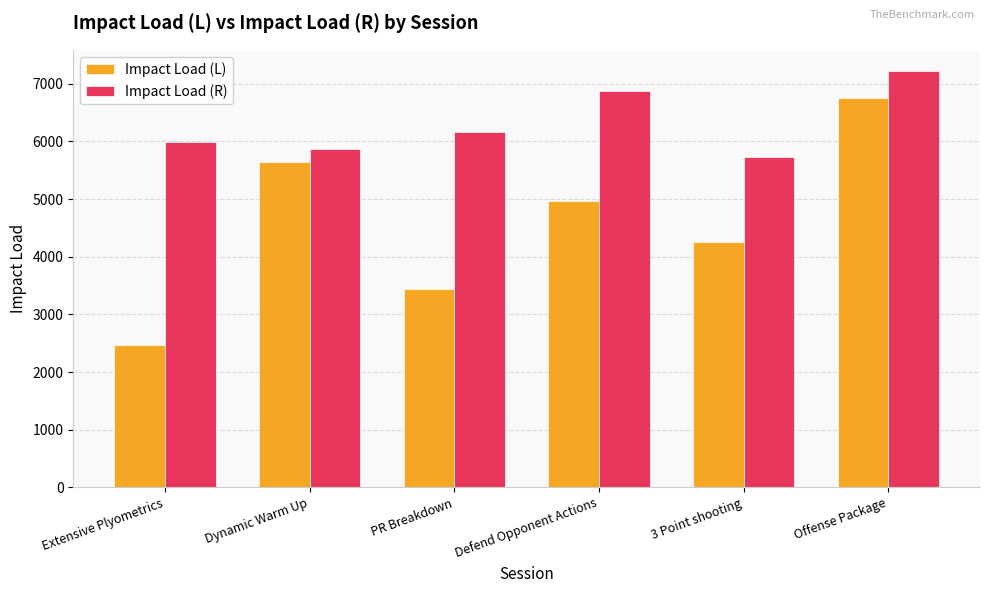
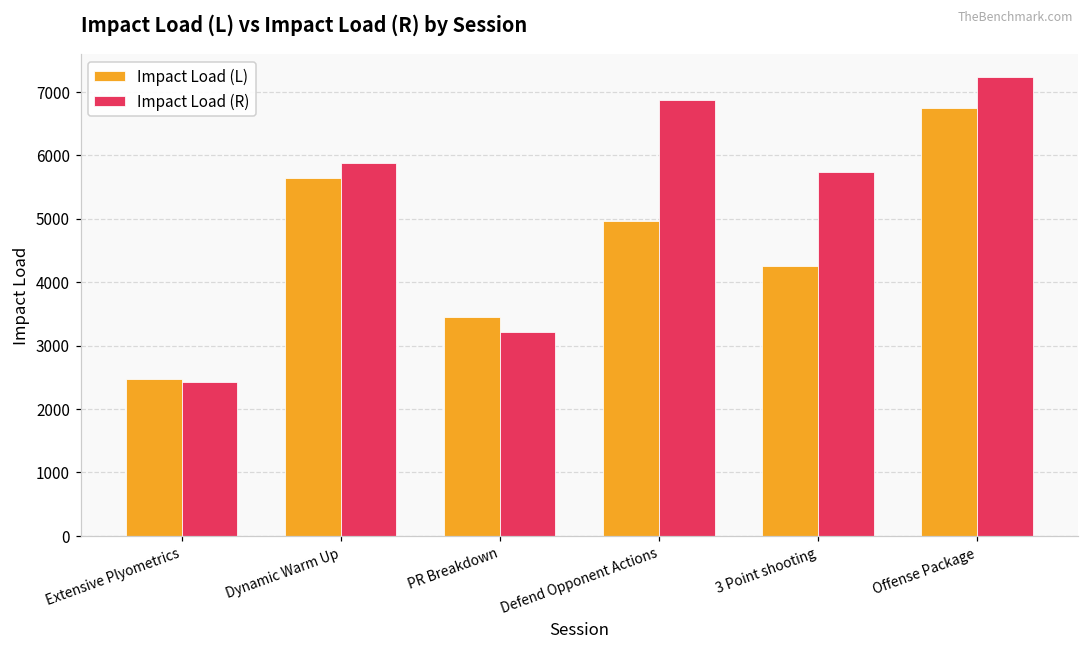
Impact Load (R), Extensive Plyometrics: 6000 -> 2400
Impact Load (R), PR Breakdown: 6200 -> 3200
